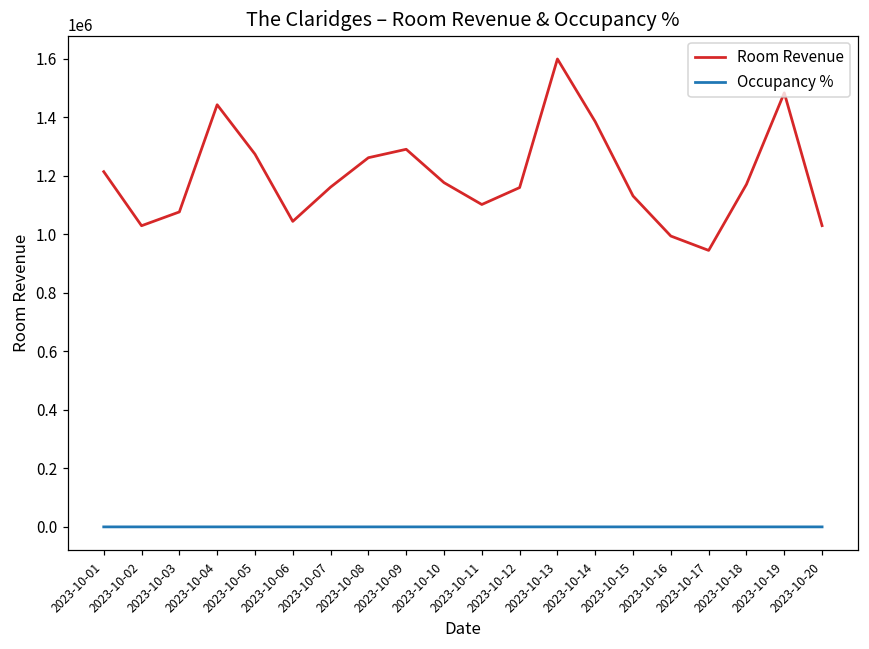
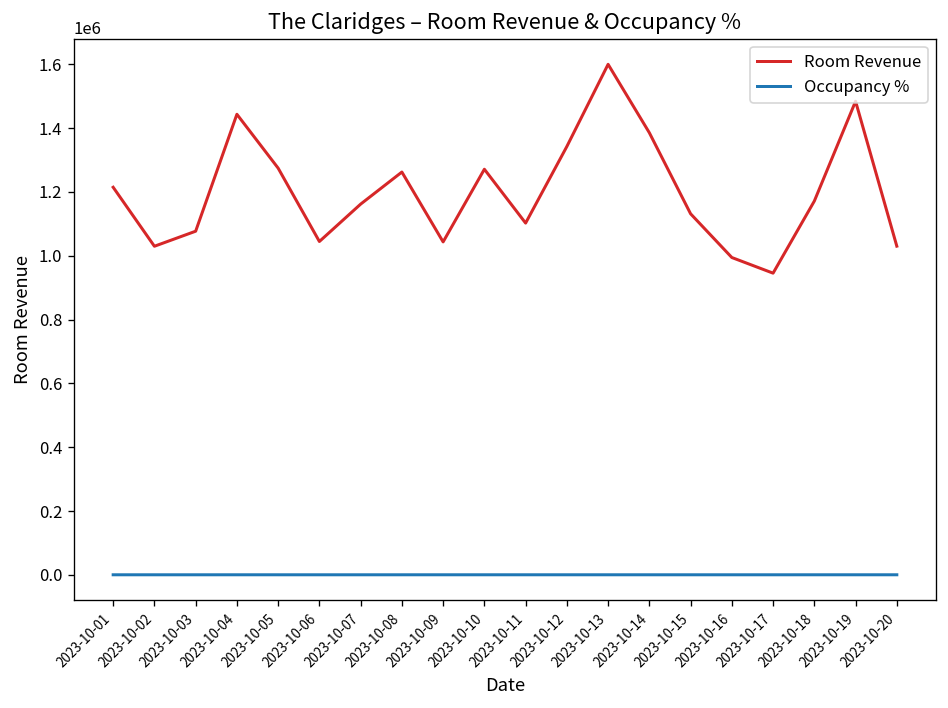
Room Revenue, 2023-10-09: 1290000 -> 1040000
Room Revenue, 2023-10-10: 1180000 -> 1270000
Room Revenue, 2023-10-12: 1160000 -> 1340000
